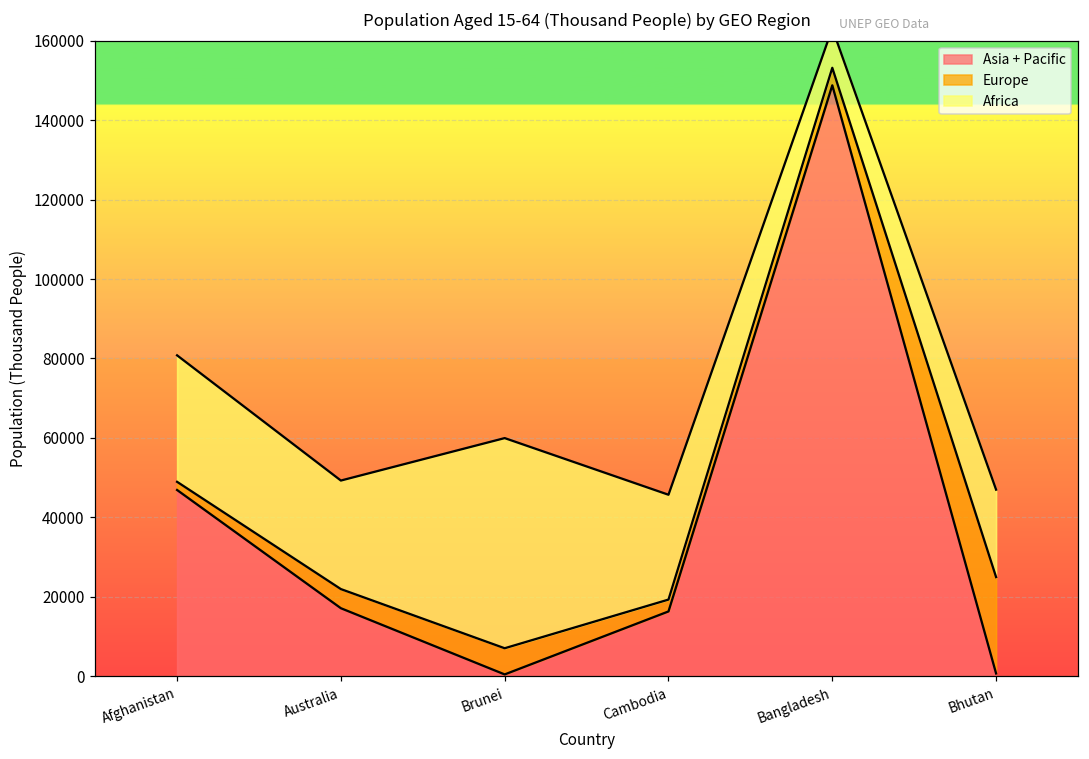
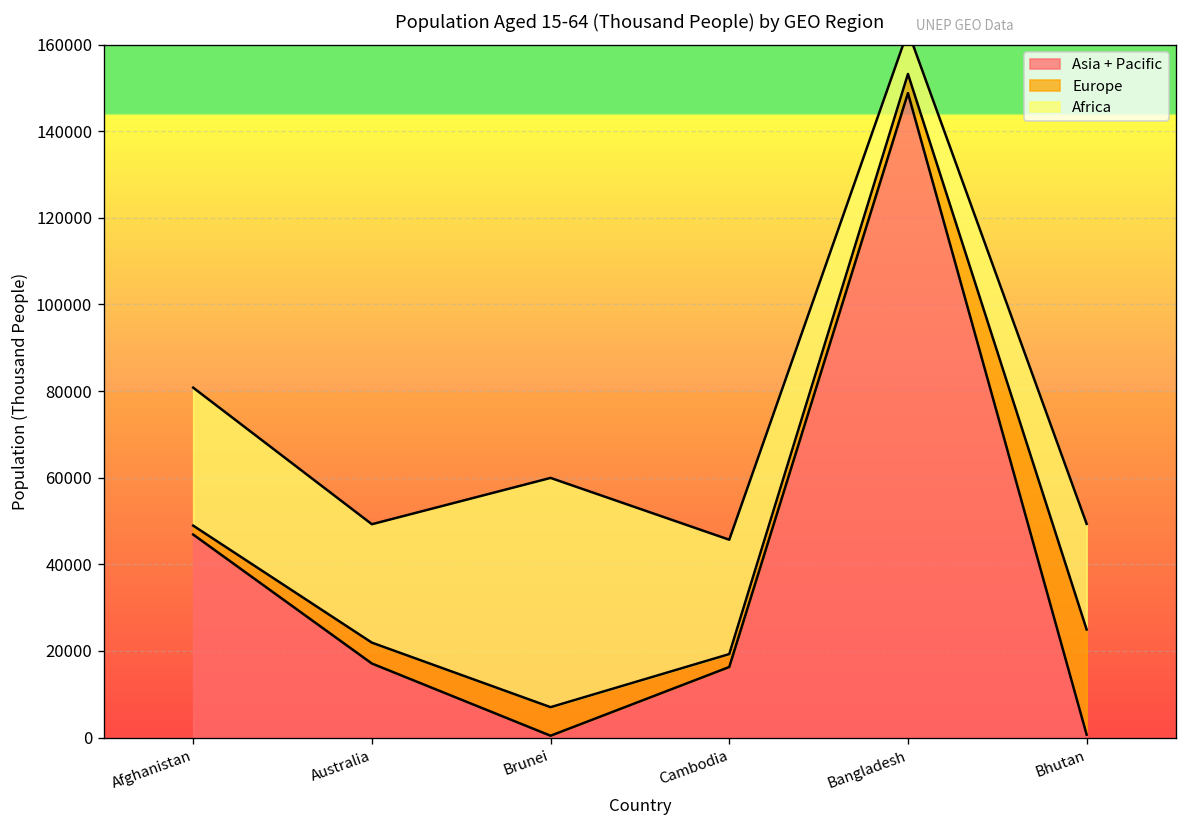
Africa, Bhutan: 22000 -> 24000
